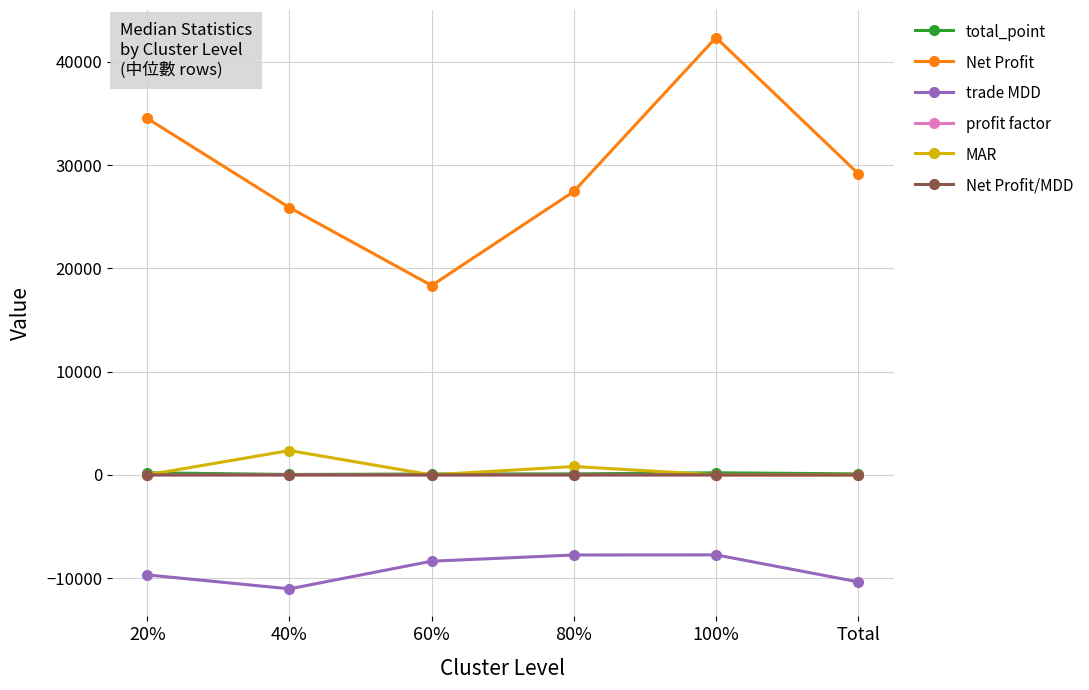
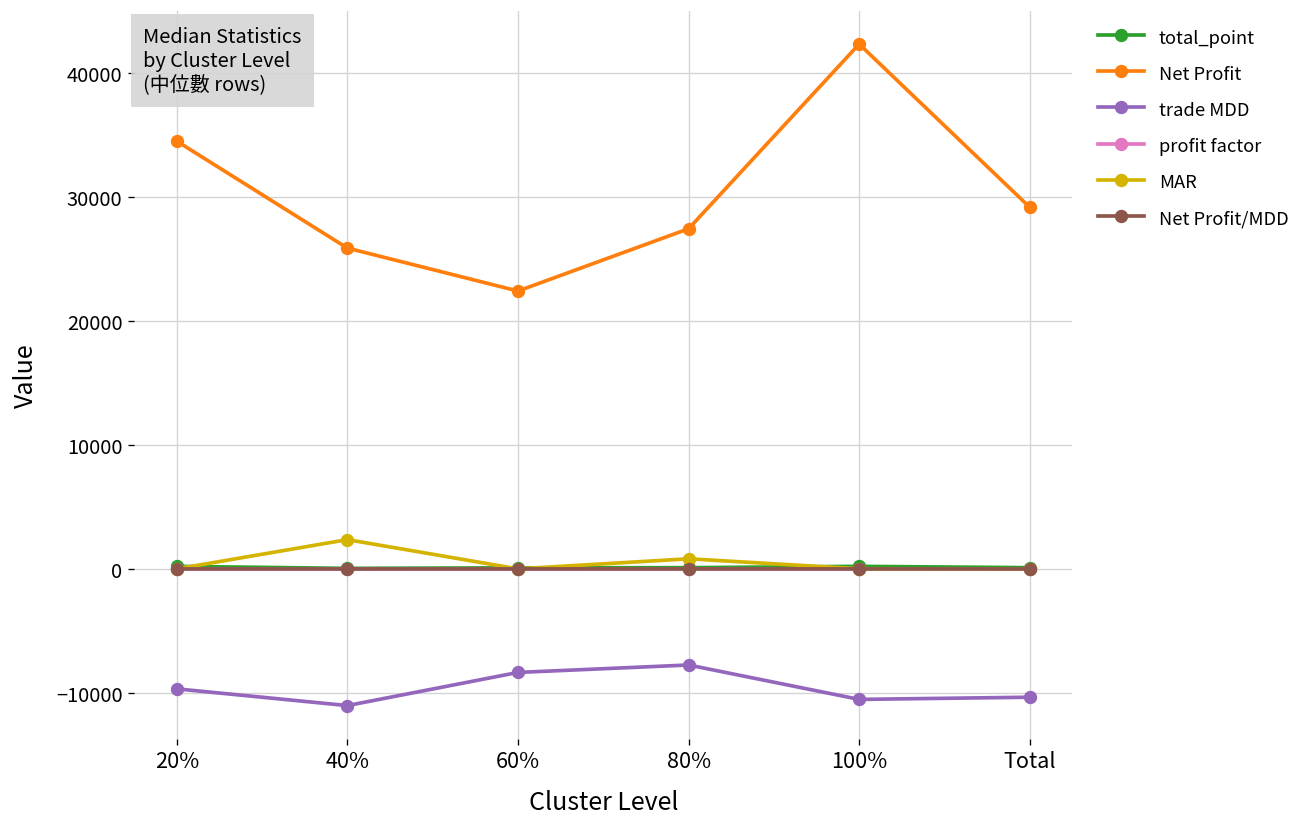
Net Profit, 60%: 18300 -> 22400
trade MDD, 100%: -7700 -> -10500
